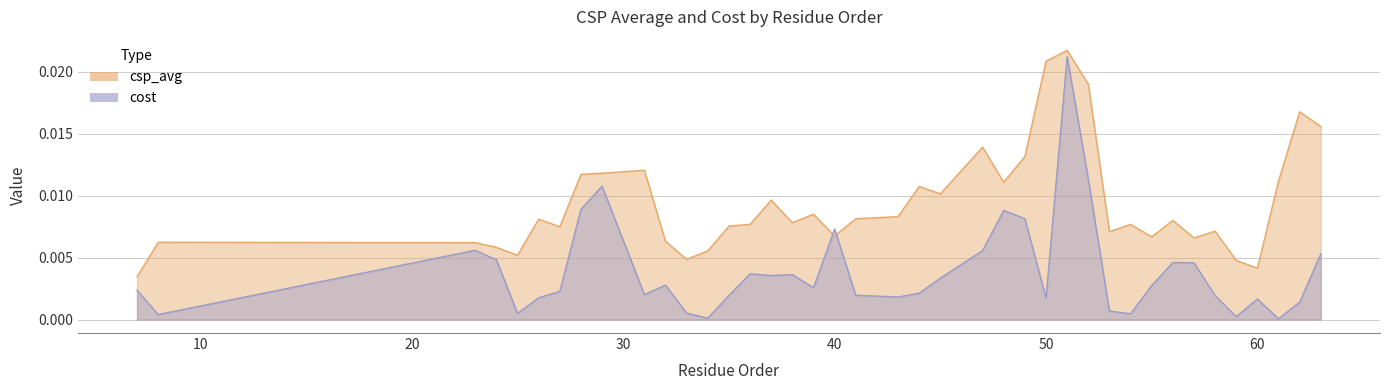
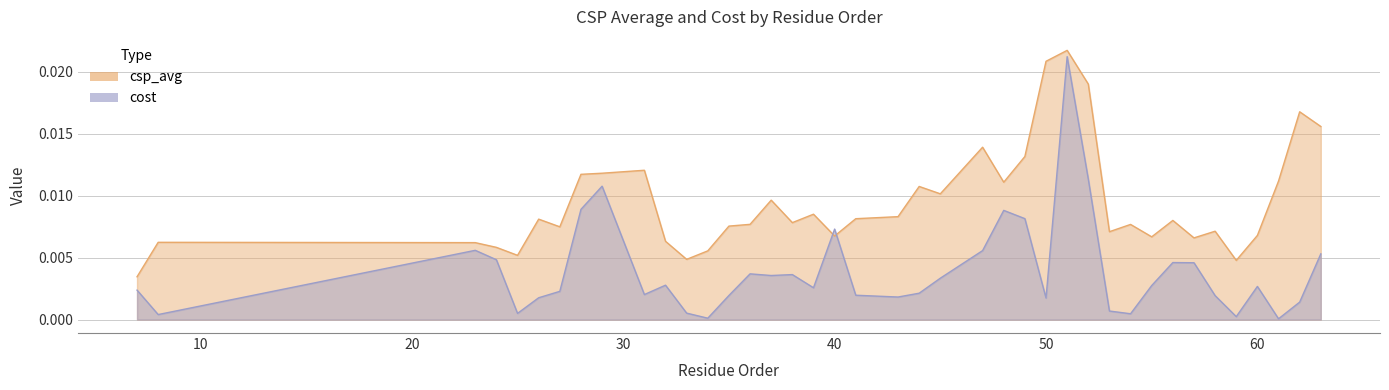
csp_avg, 60: 0.0041 -> 0.0068
cost, 60: 0.0017 -> 0.0027
